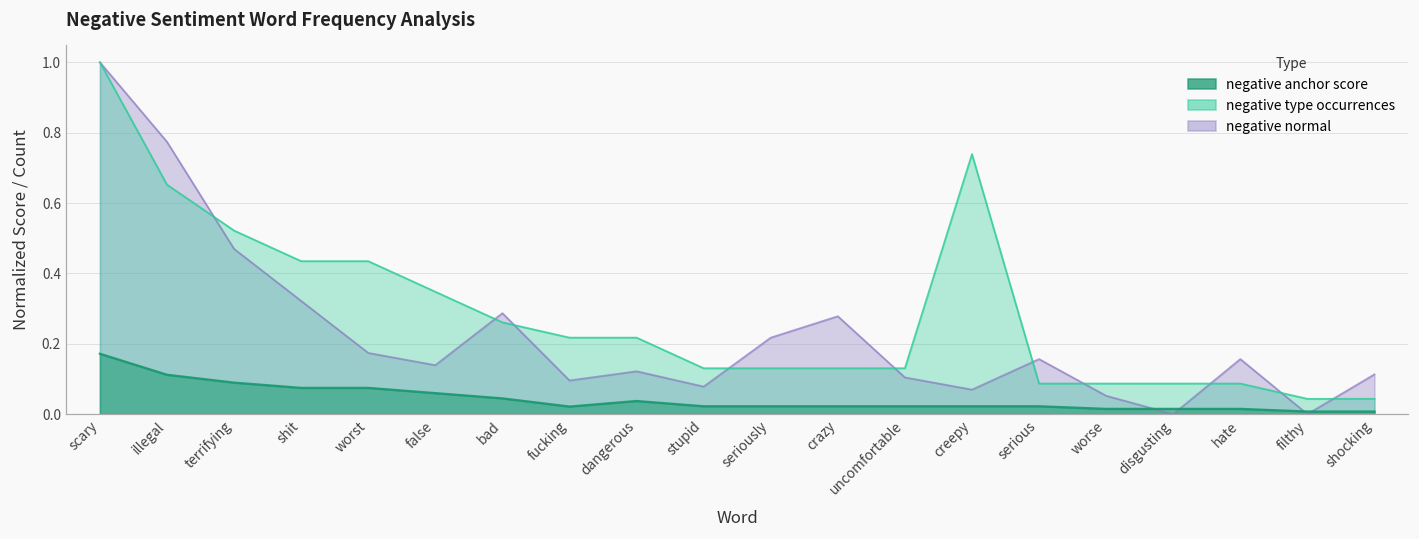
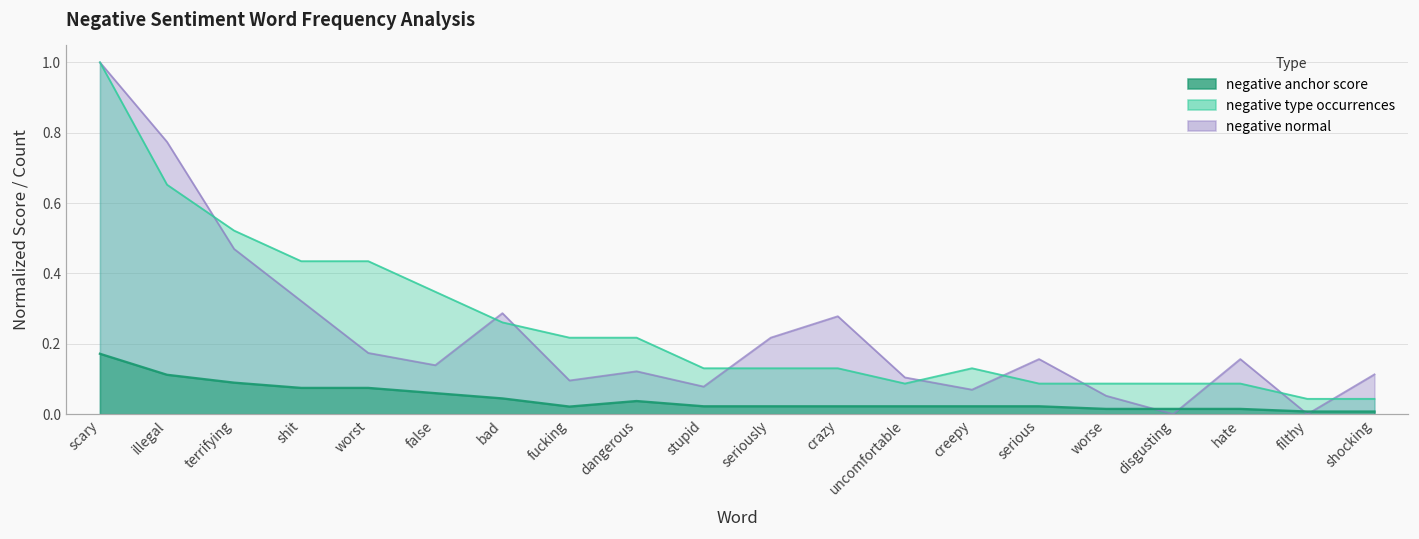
negative type occurrences, uncomfortable: 0.13 -> 0.09
negative type occurrences, creepy: 0.74 -> 0.13
